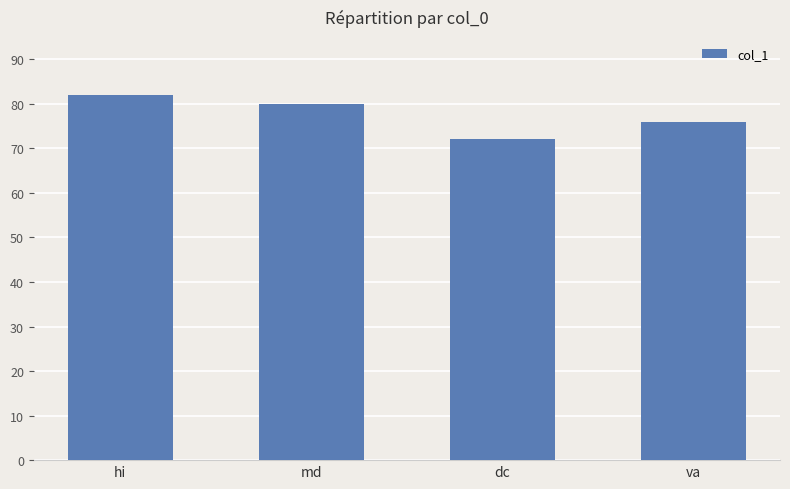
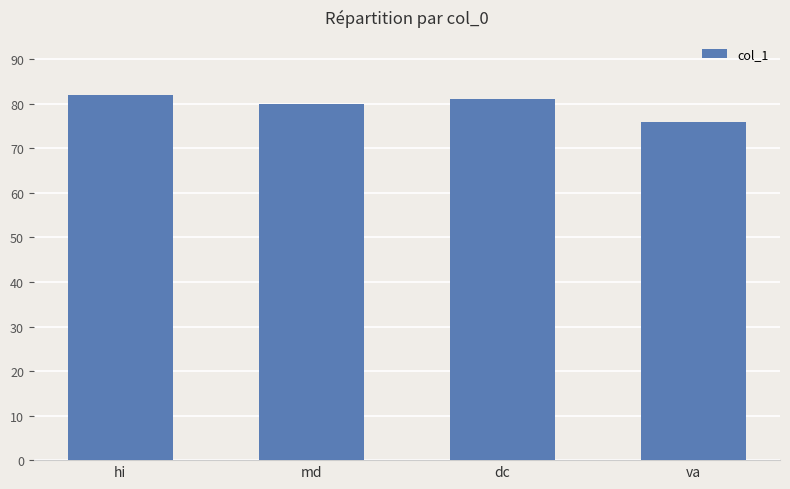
dc: 72 -> 81
